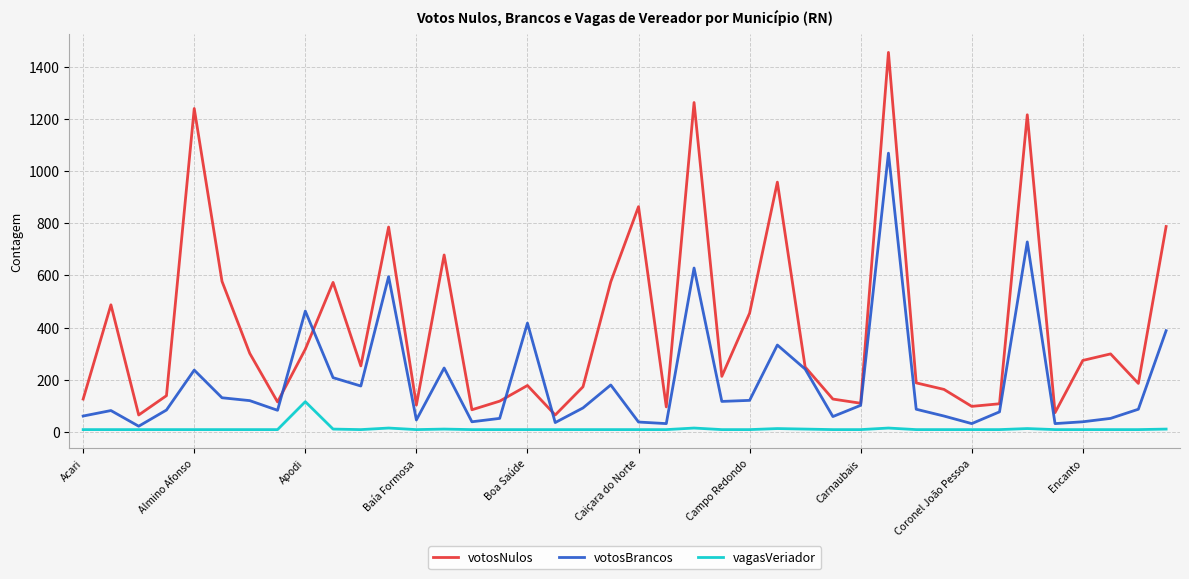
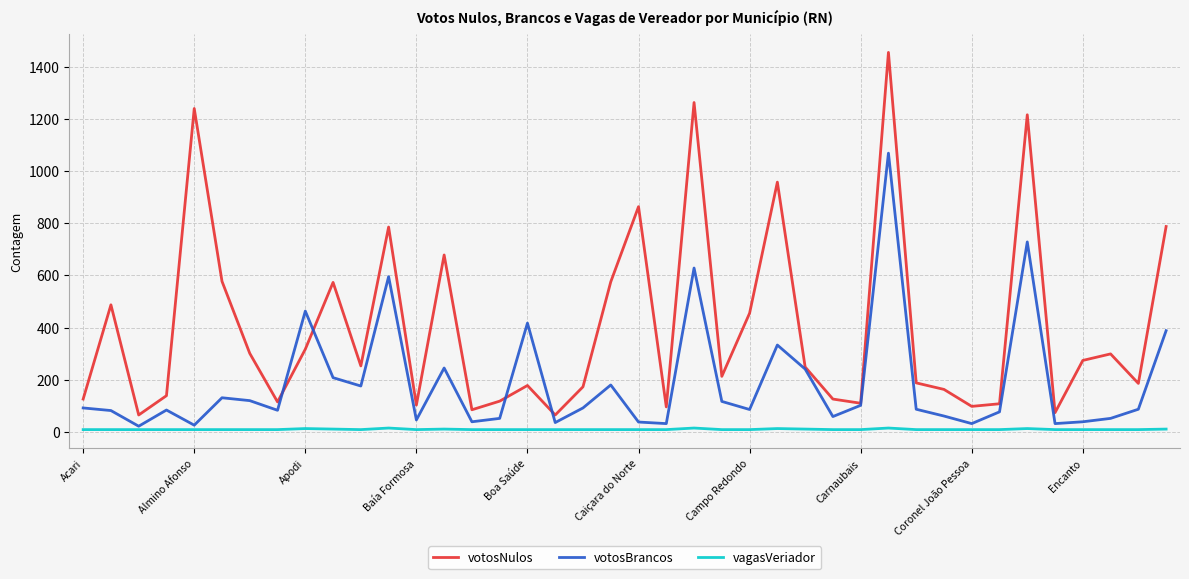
votosBrancos, Acari: 60 -> 90
votosBrancos, Almino Afonso: 240 -> 30
vagasVeriador, Apodi: 120 -> 10
votosBrancos, Campo Redondo: 120 -> 90
